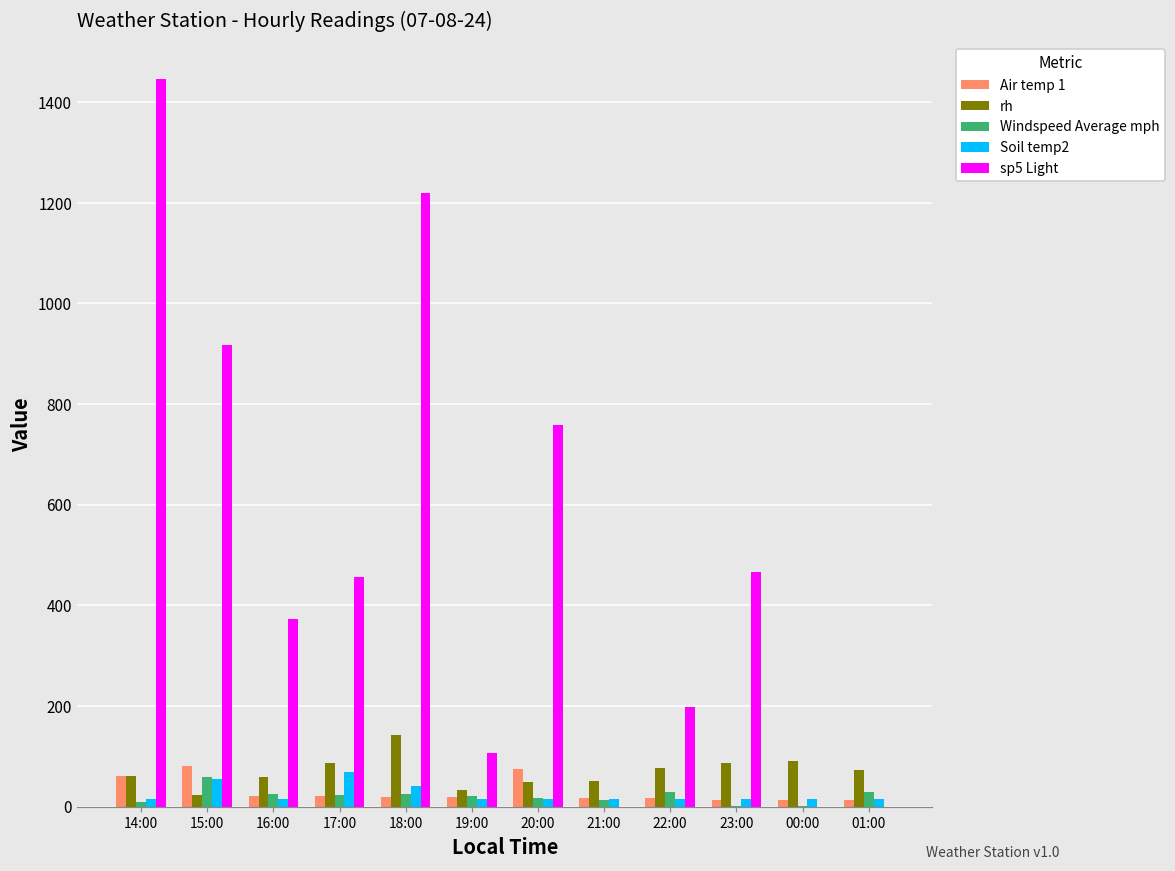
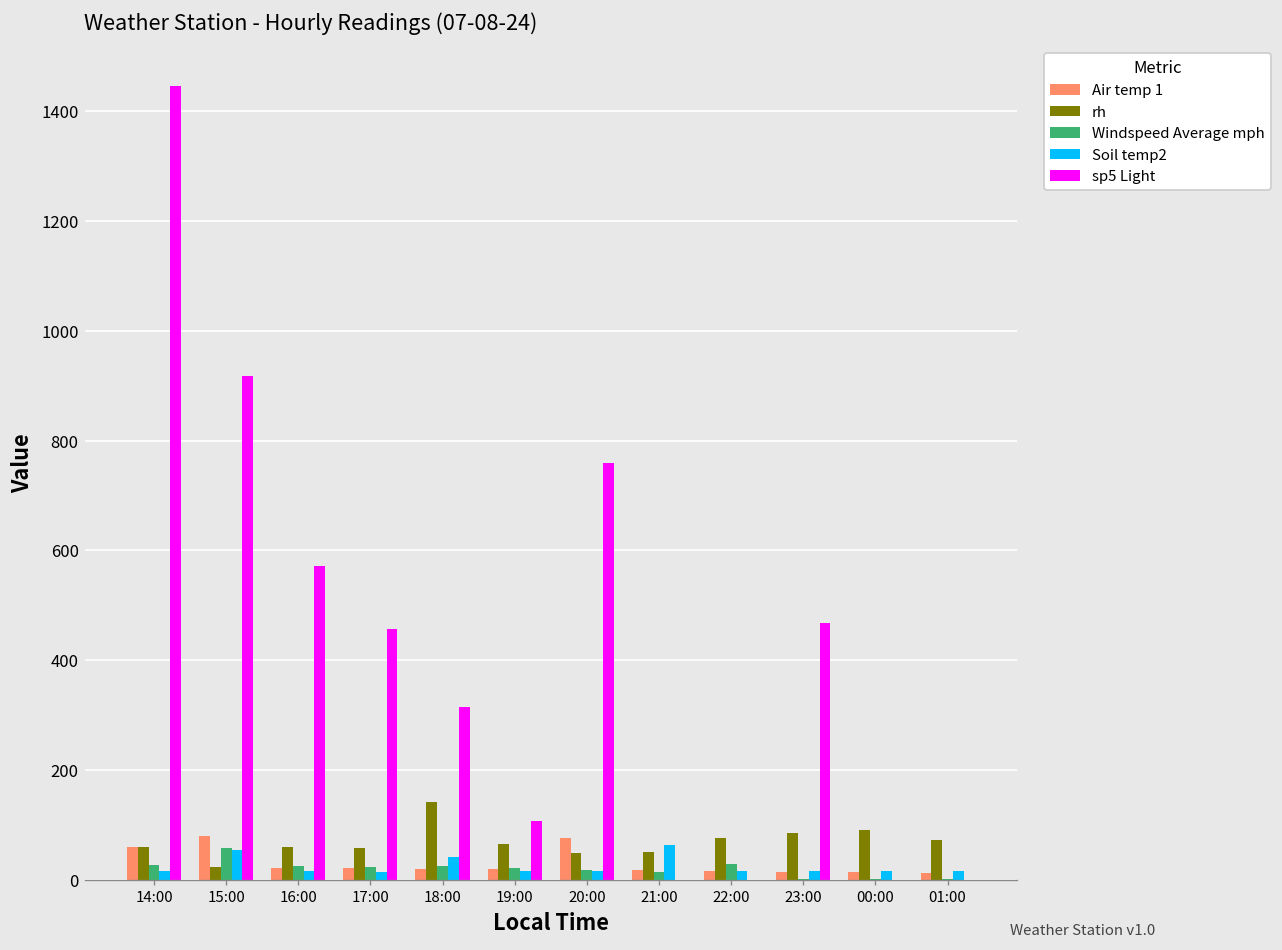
Windspeed Average mph, 14:00: 10 -> 30
sp5 Light, 16:00: 370 -> 570
rh, 17:00: 90 -> 60
Soil temp2, 17:00: 70 -> 10
sp5 Light, 18:00: 1220 -> 310
rh, 19:00: 30 -> 70
Soil temp2, 21:00: 10 -> 60
sp5 Light, 22:00: 200 -> 0
Windspeed Average mph, 01:00: 30 -> 0
